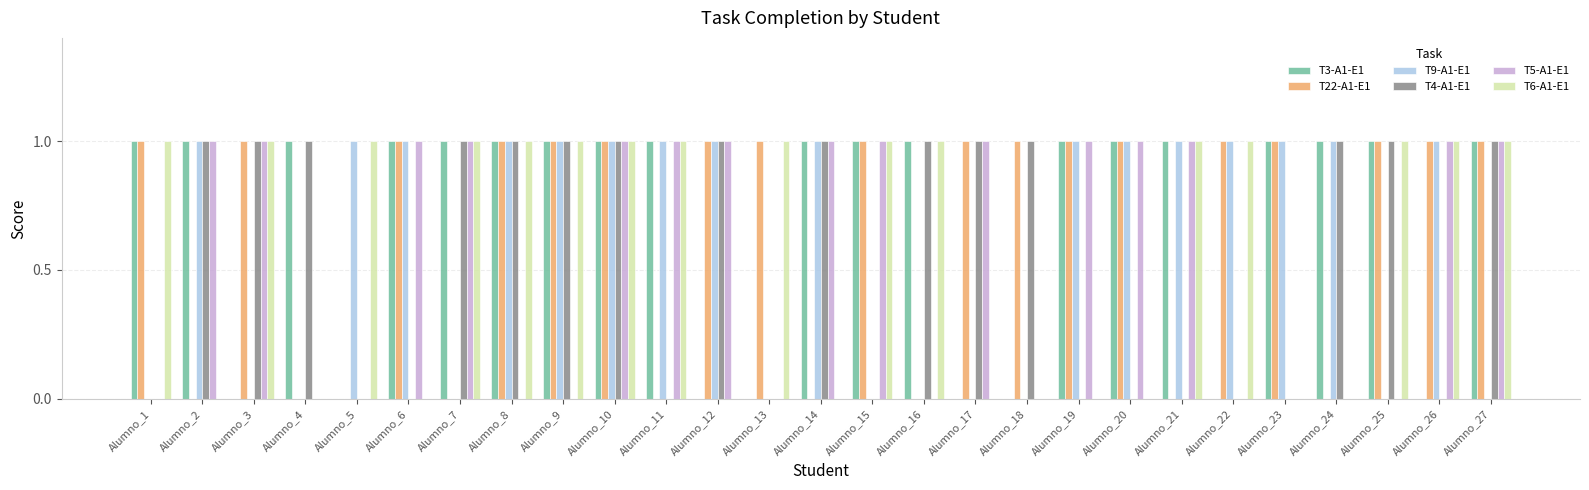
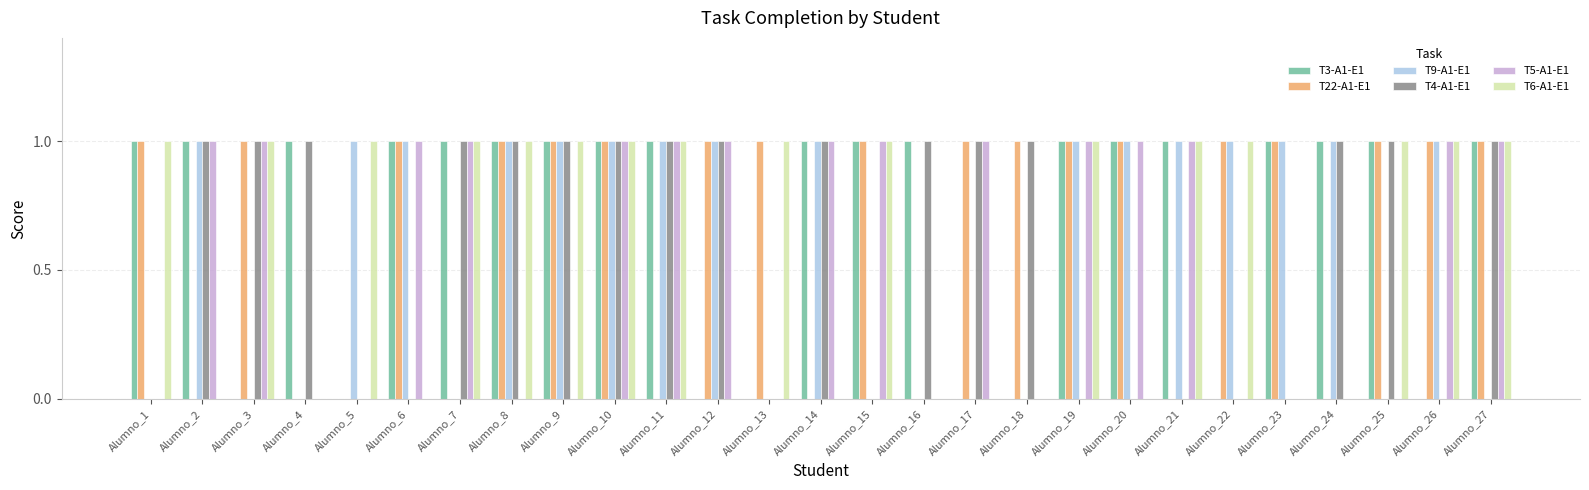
T4-A1-E1, Alumno_11: 0 -> 1
T6-A1-E1, Alumno_16: 1 -> 0
T6-A1-E1, Alumno_19: 0 -> 1
